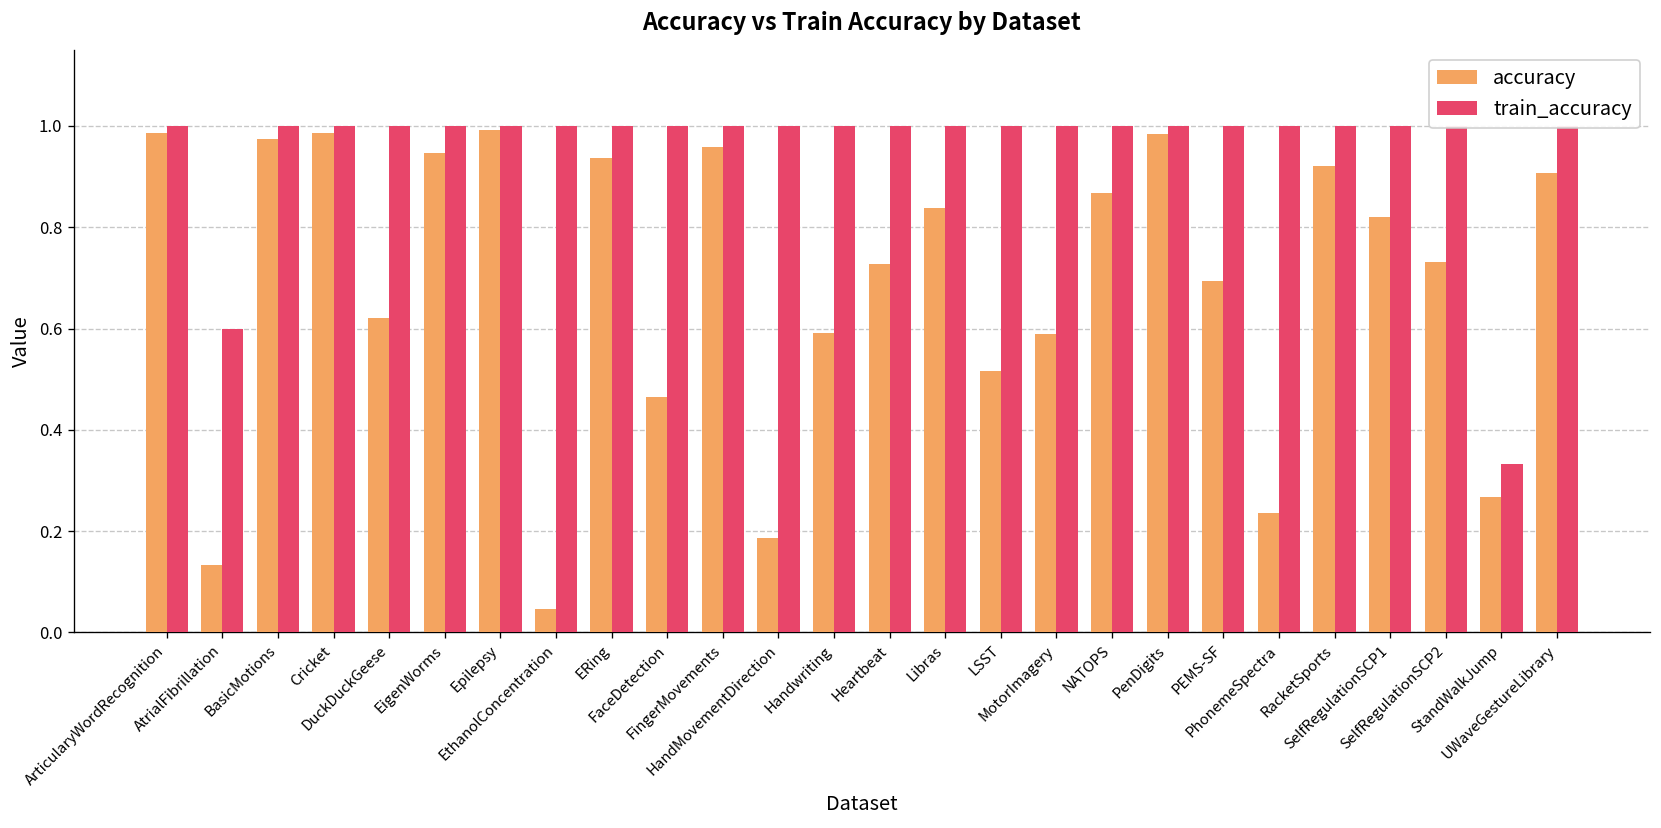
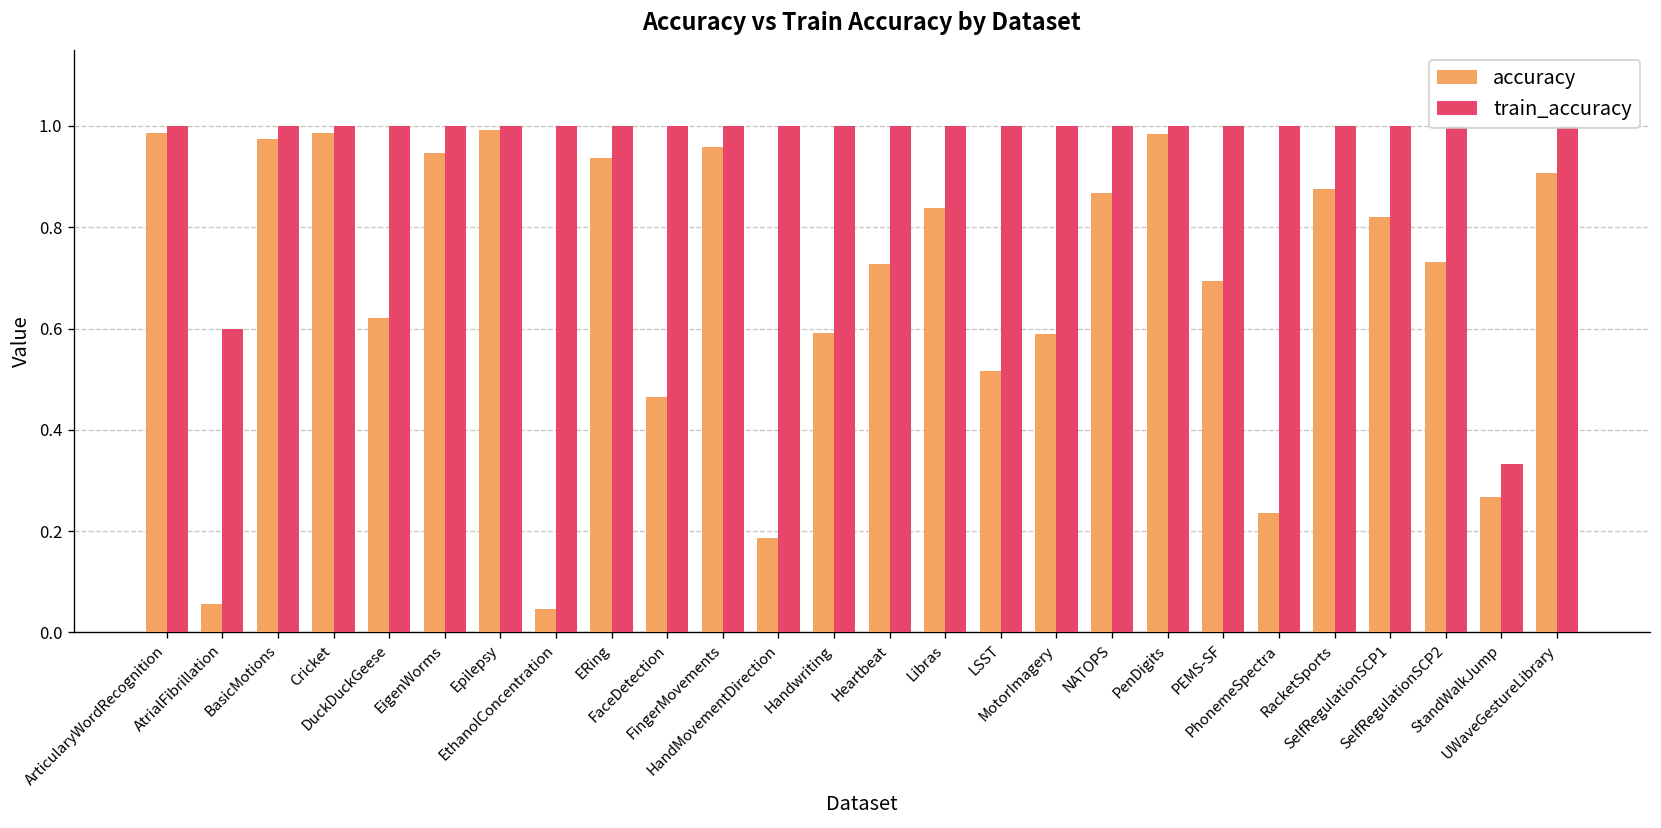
accuracy, AtrialFibrillation: 0.13 -> 0.06
accuracy, RacketSports: 0.92 -> 0.88
